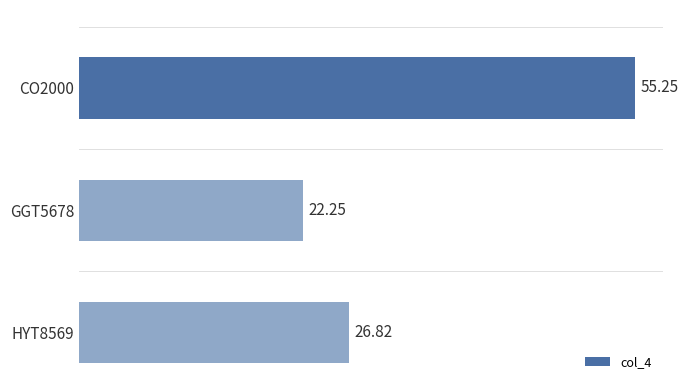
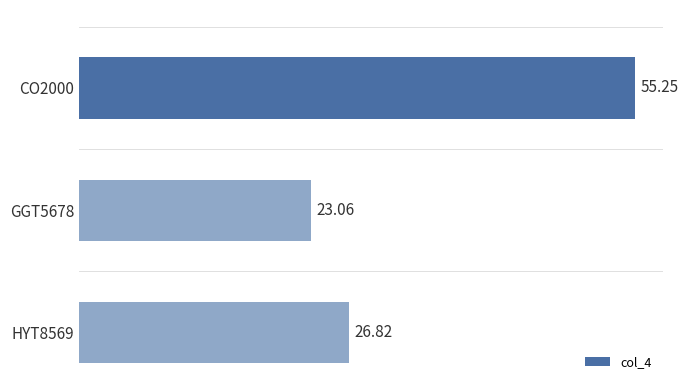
GGT5678: 22.25 -> 23.06
